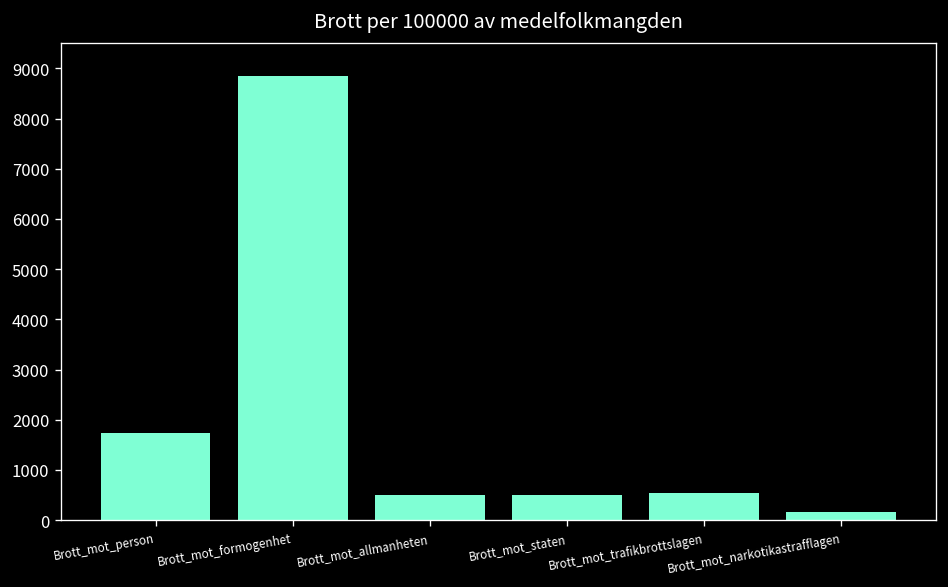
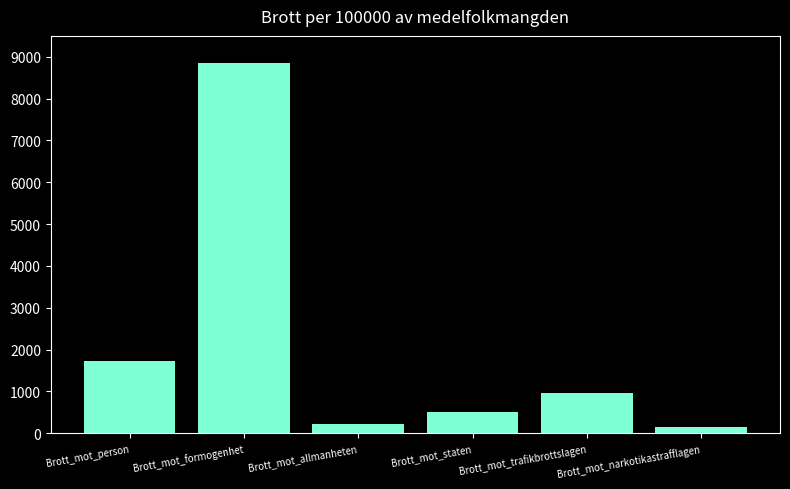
Brott_mot_allmanheten: 500 -> 200
Brott_mot_trafikbrottslagen: 500 -> 1000
